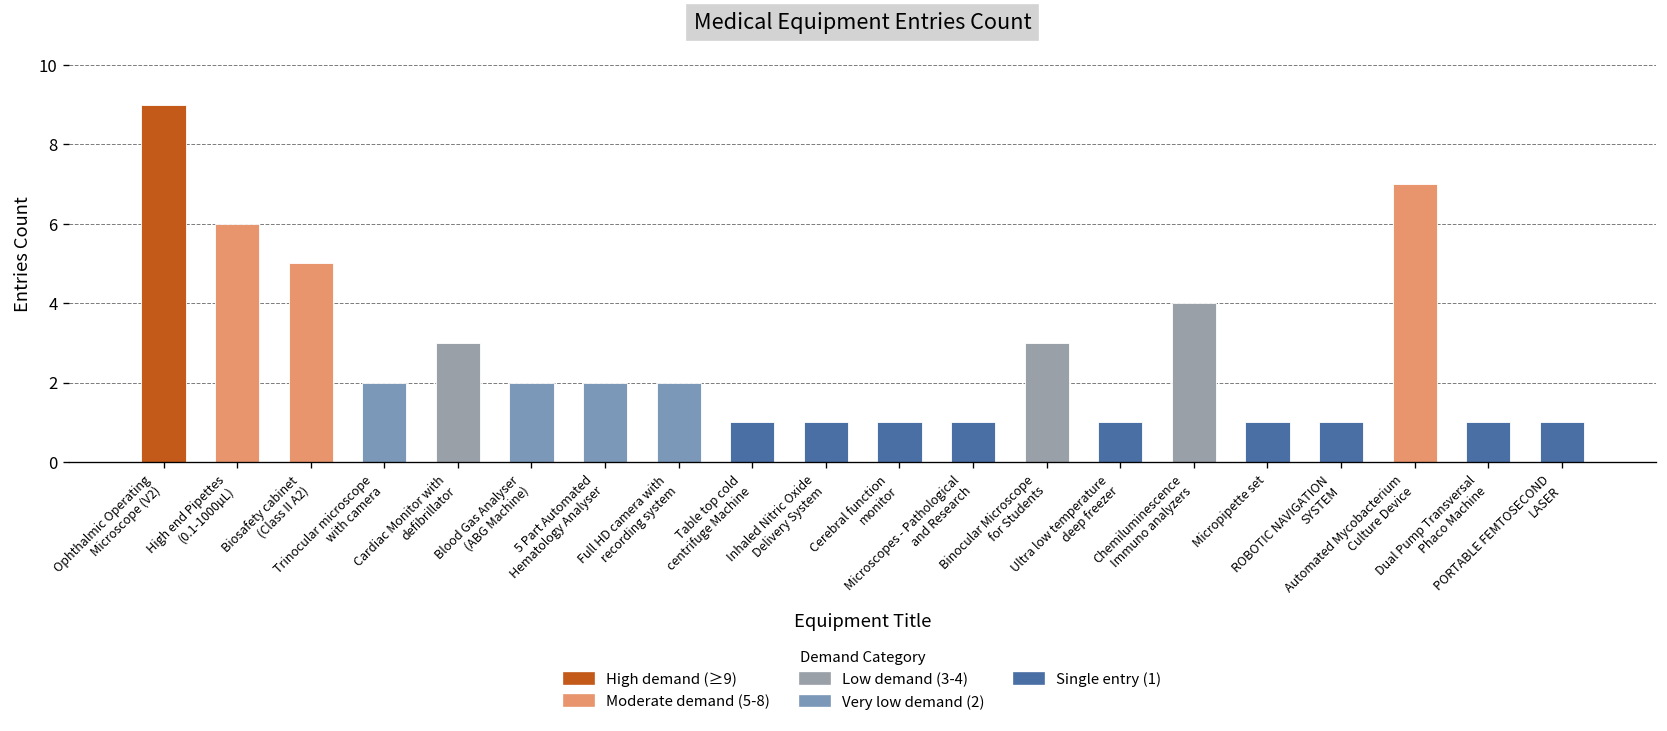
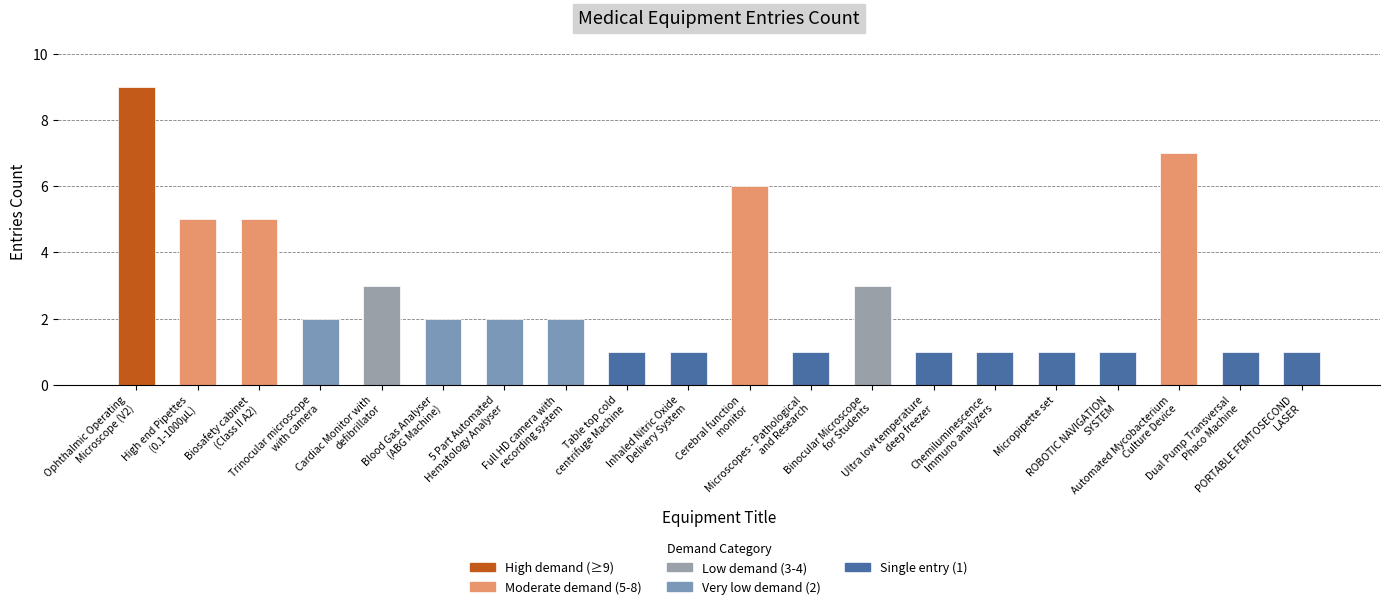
High end Pipettes (0.1-1000µL): 6 -> 5
Cerebral function monitor: 1 -> 6
Chemiluminescence Immuno analyzers: 4 -> 1
